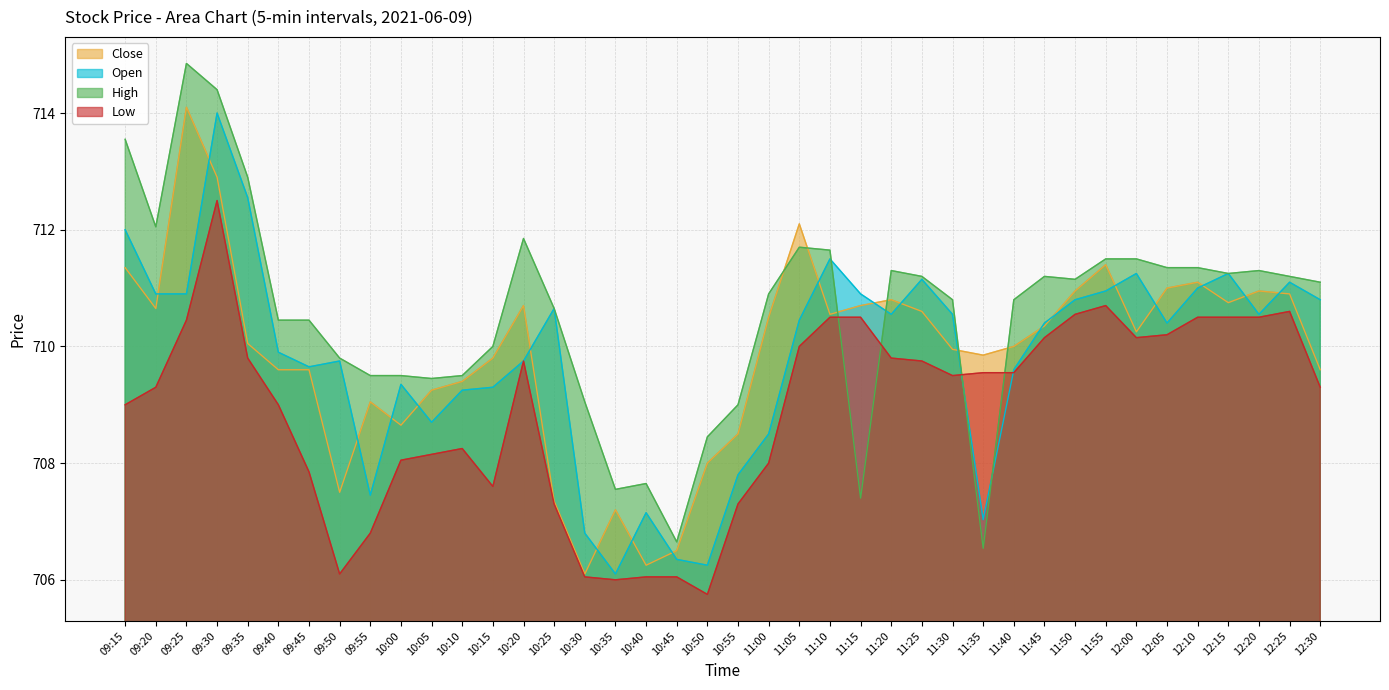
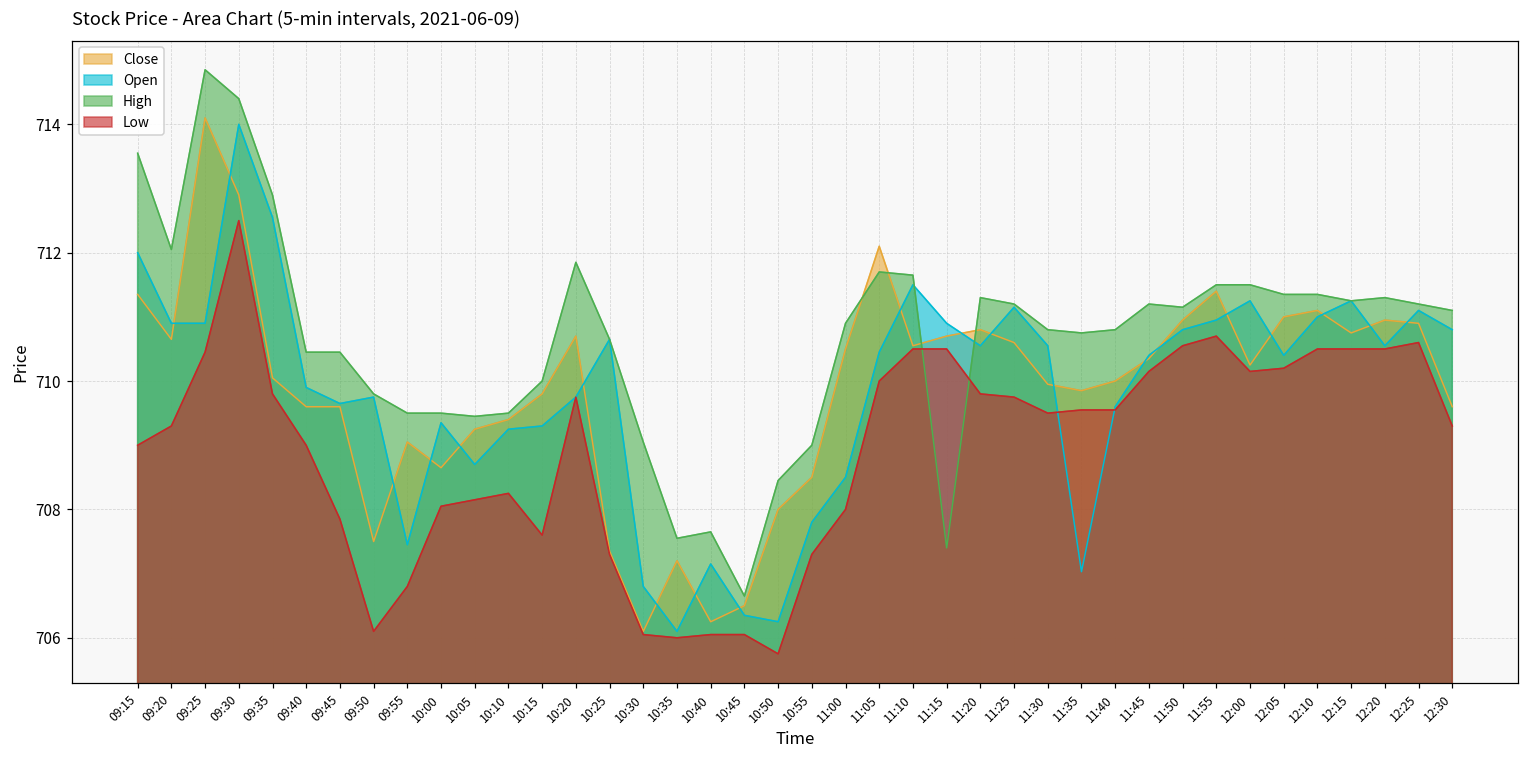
High, 11:35: 706.5 -> 710.8
